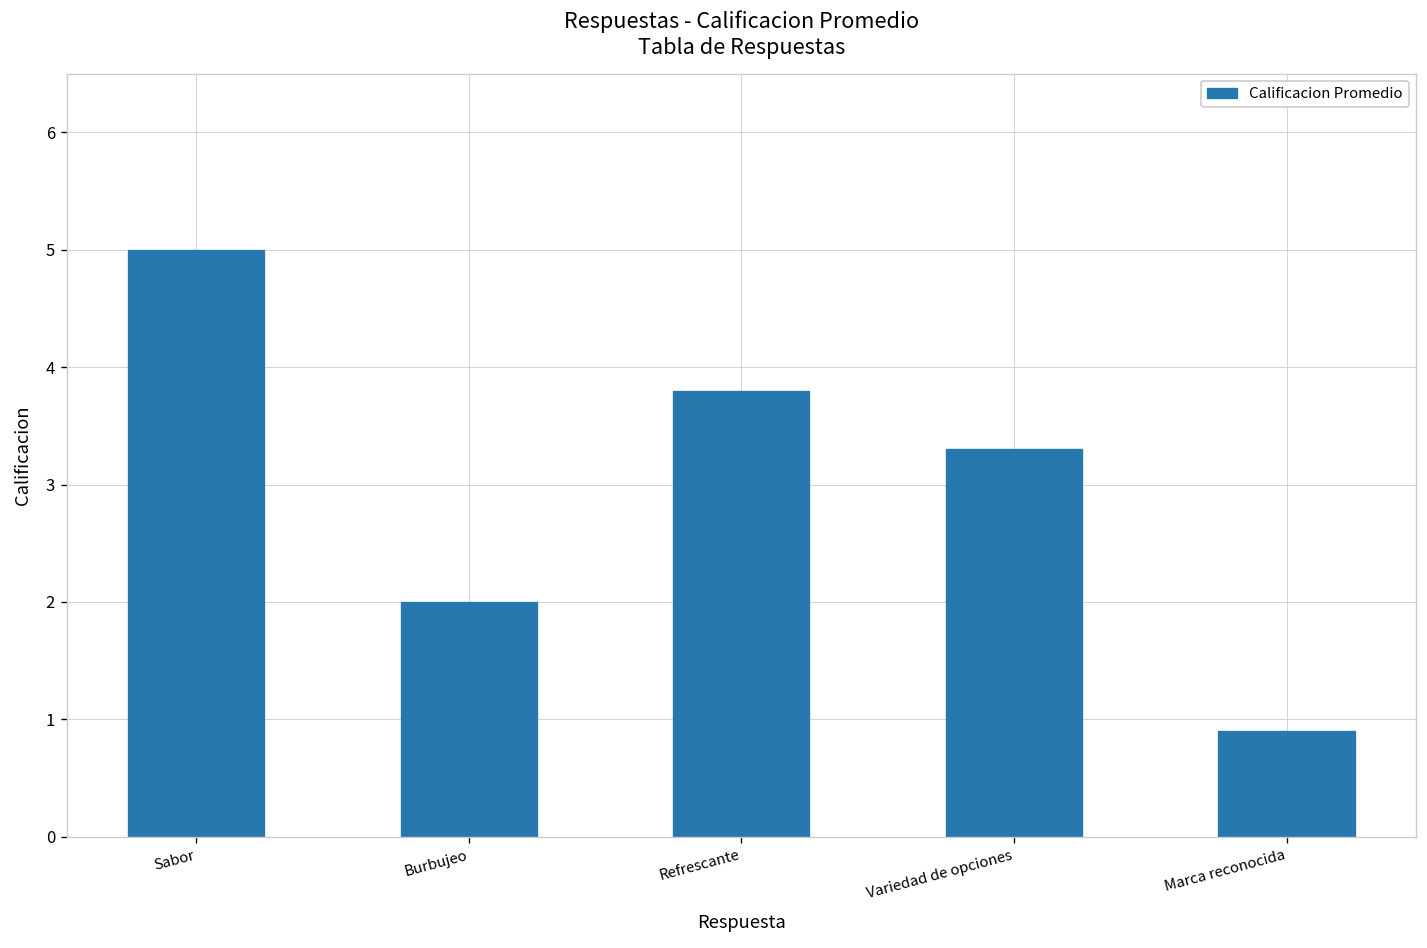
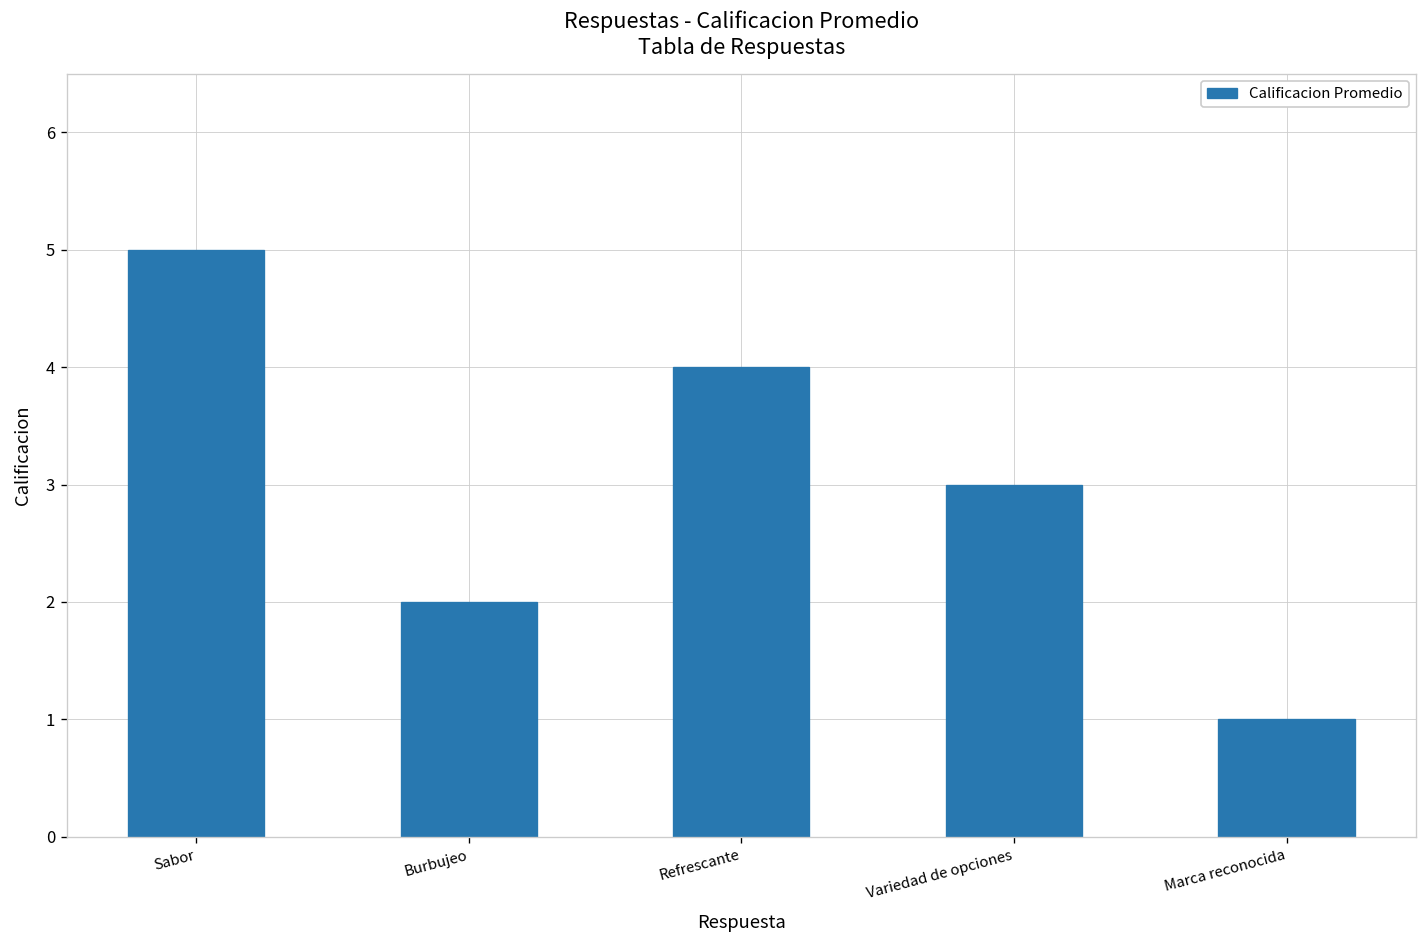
Refrescante: 3.8 -> 4.0
Variedad de opciones: 3.3 -> 3.0
Marca reconocida: 0.9 -> 1.0
